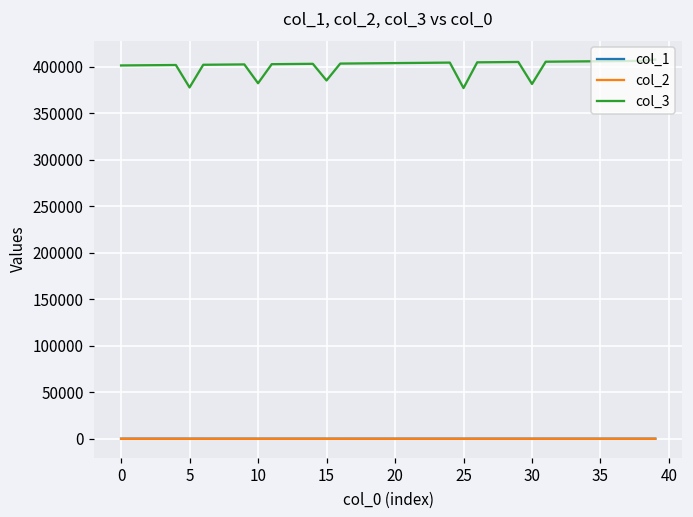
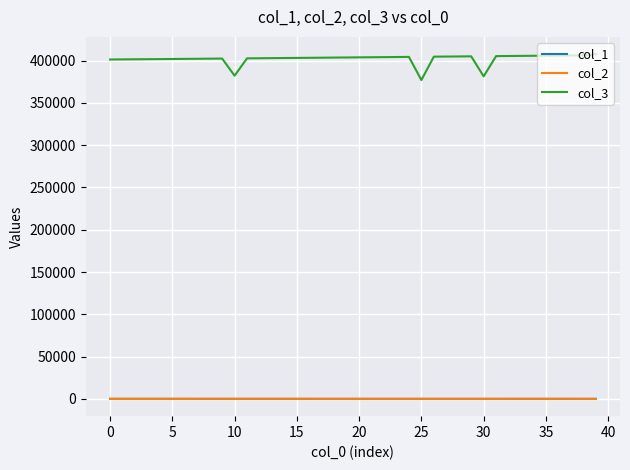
col_3, 5: 380000 -> 400000
col_3, 15: 390000 -> 400000
